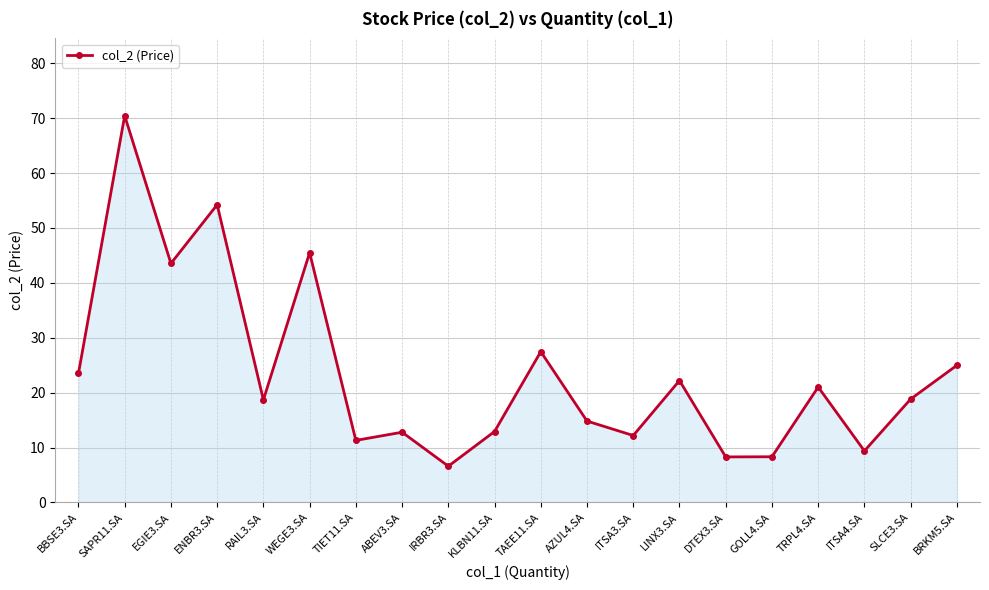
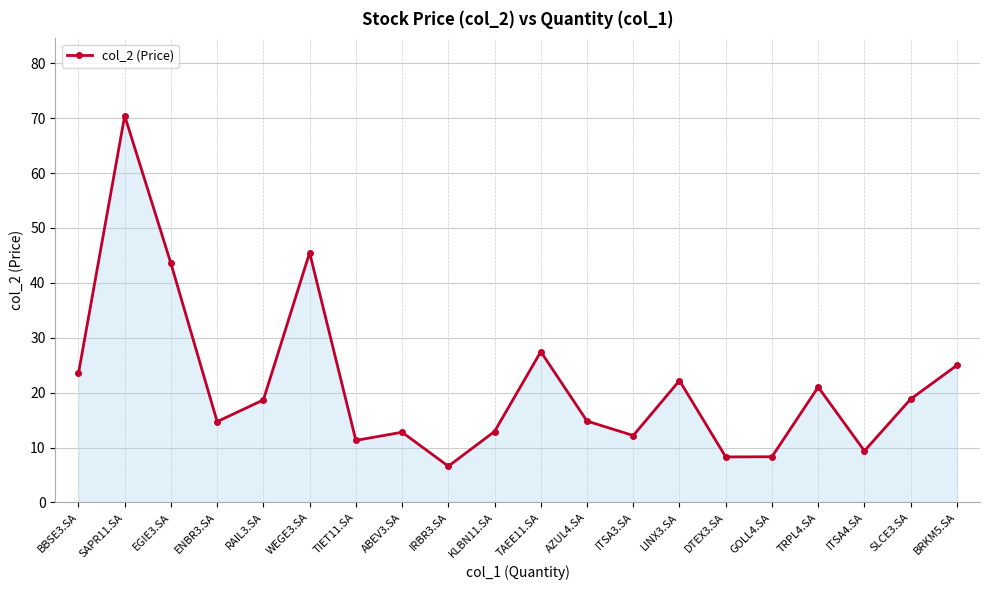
ENBR3.SA: 54 -> 15
